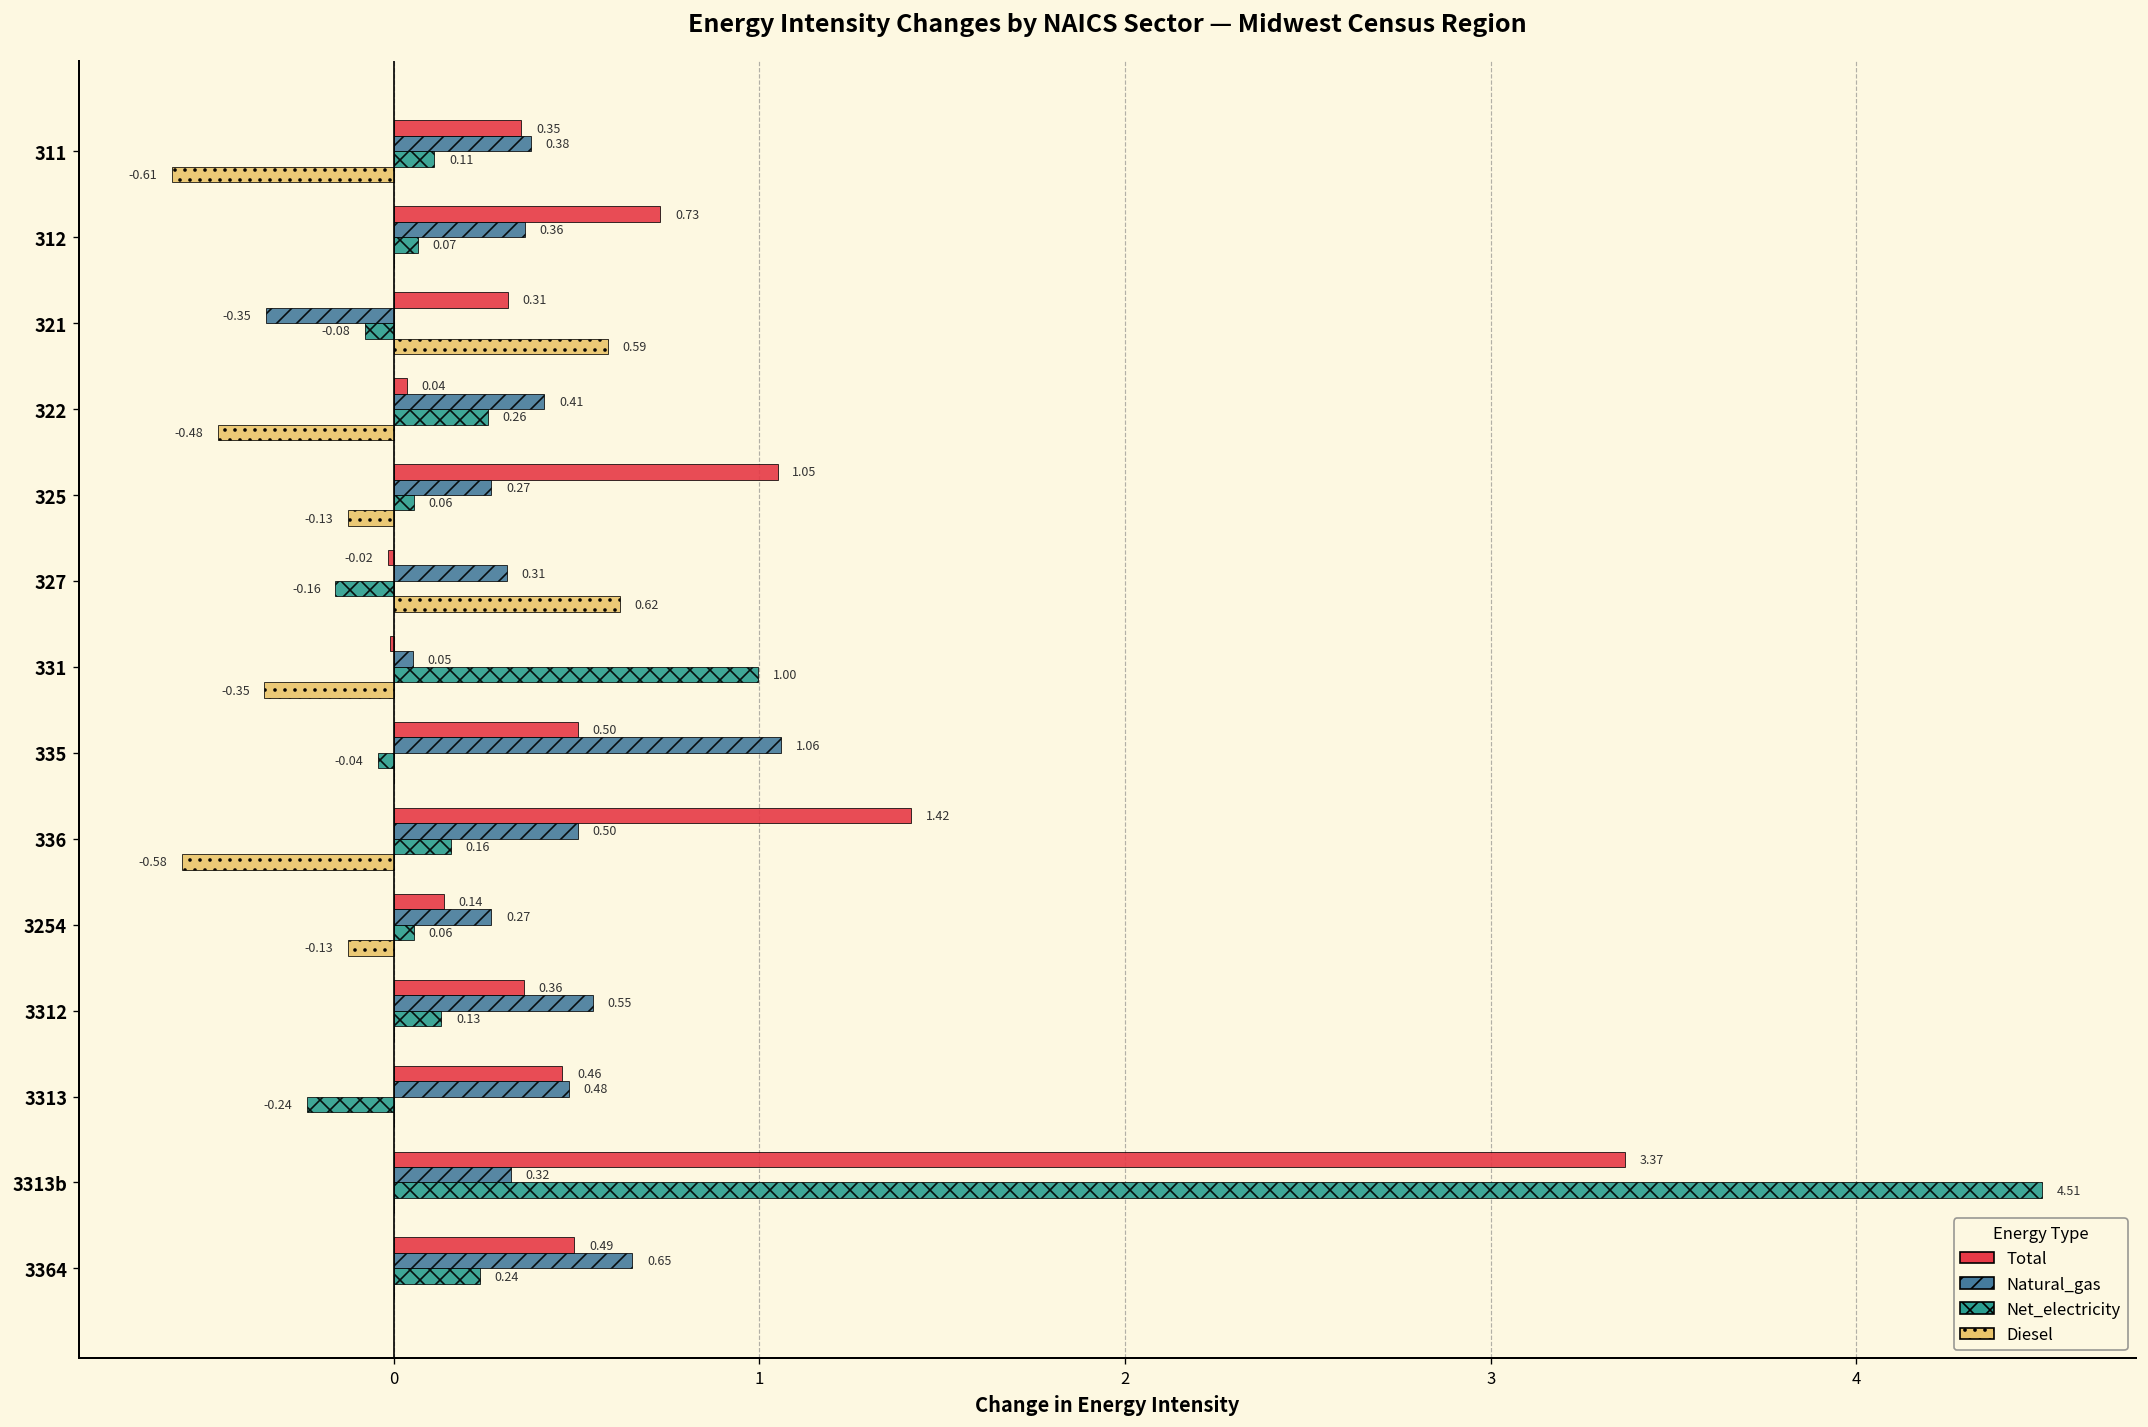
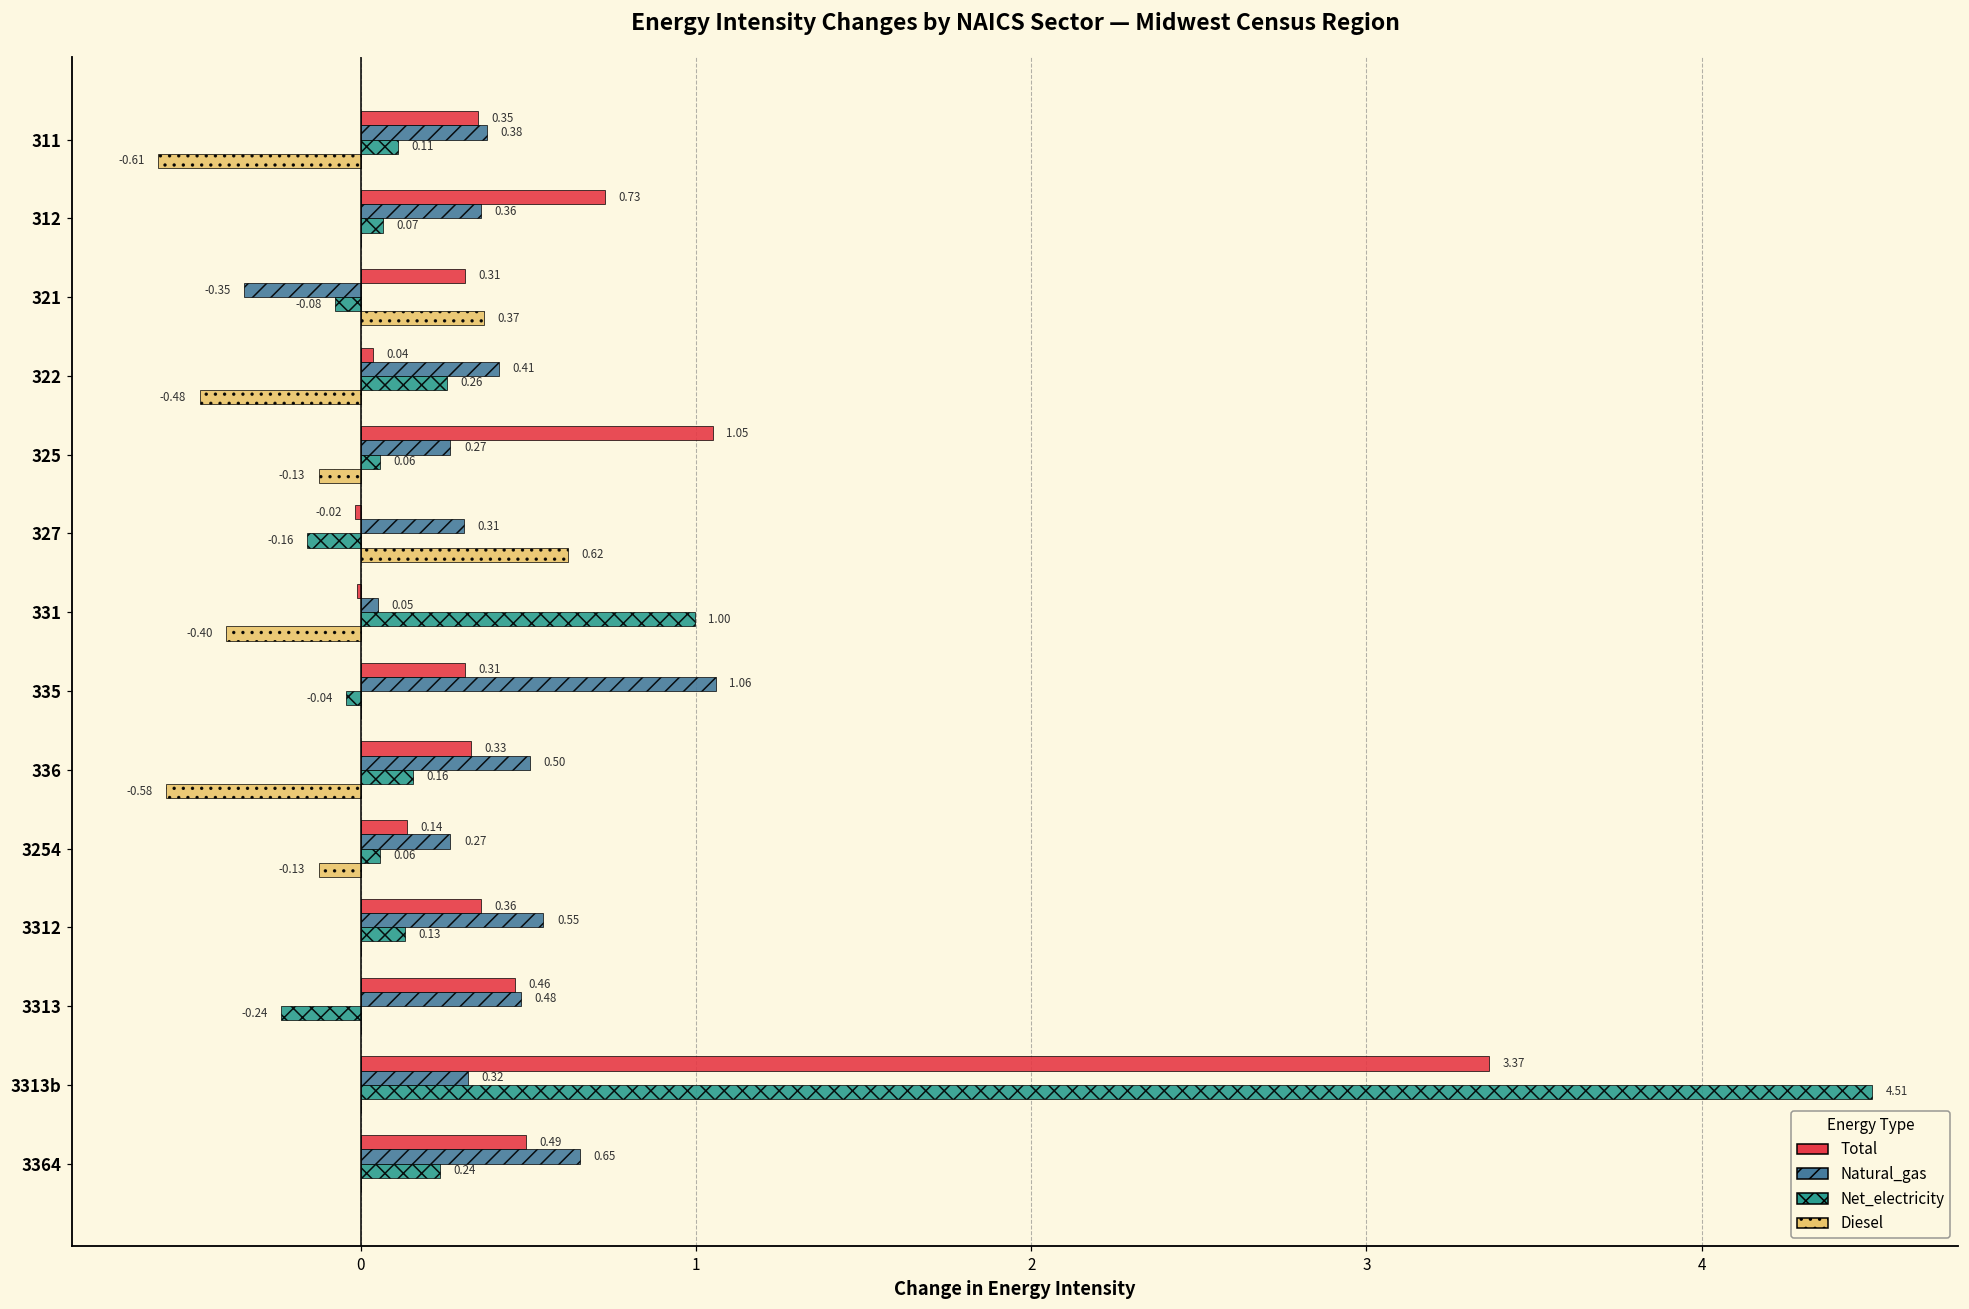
Diesel, 321: 0.59 -> 0.37
Diesel, 331: -0.35 -> -0.40
Total, 335: 0.50 -> 0.31
Total, 336: 1.42 -> 0.33
